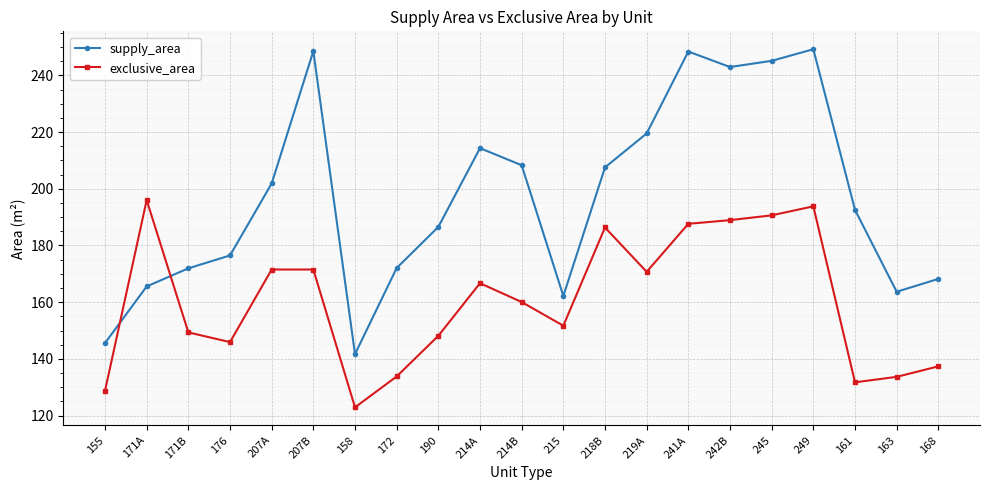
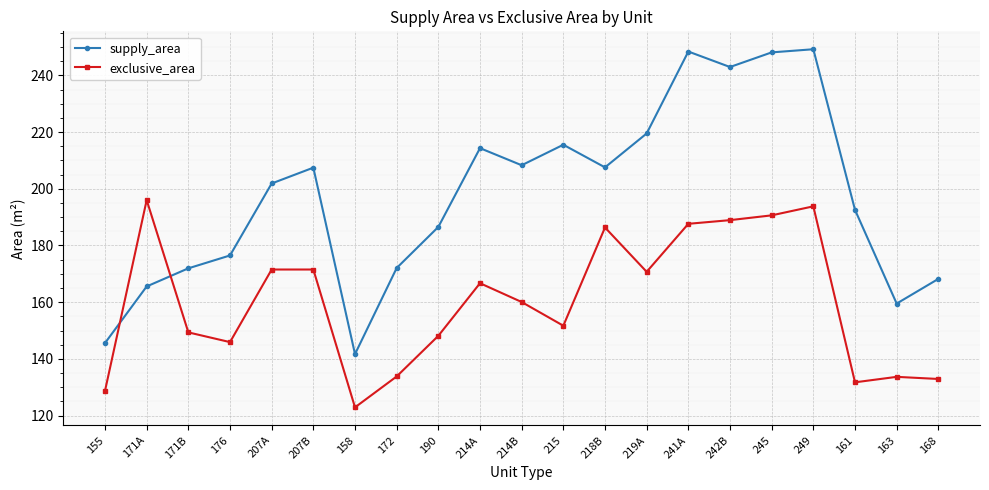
supply_area, 207B: 249 -> 207
supply_area, 215: 162 -> 216
supply_area, 245: 245 -> 248
supply_area, 163: 164 -> 160
exclusive_area, 168: 137 -> 133
